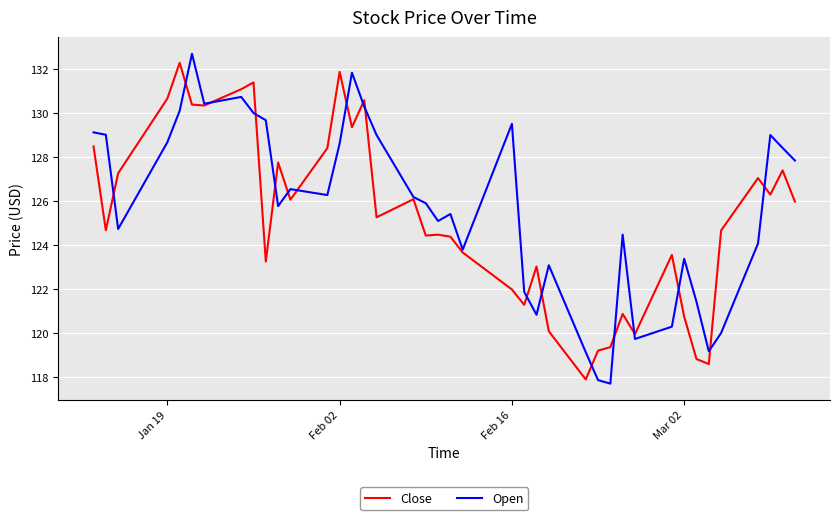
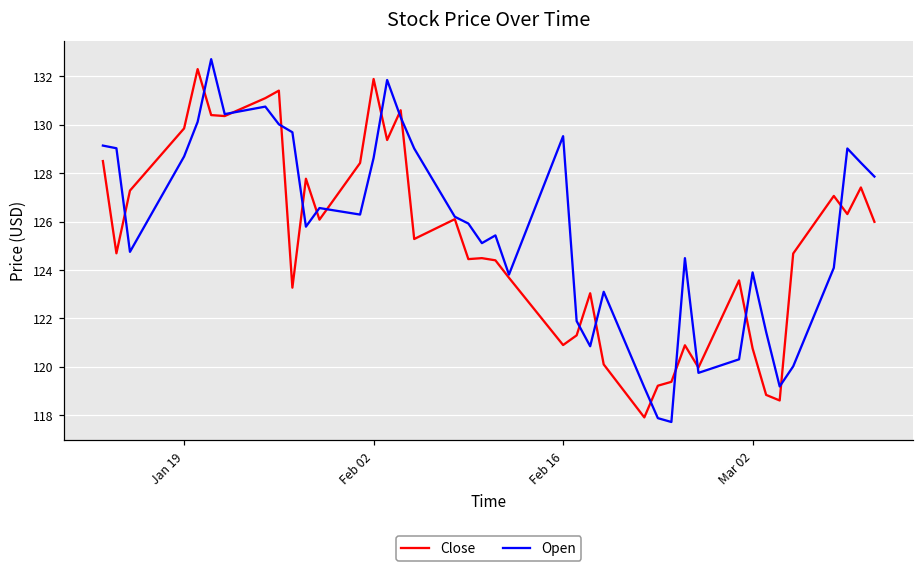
Close, Jan 19: 130.7 -> 129.9
Close, Feb 16: 122.0 -> 120.9
Open, Mar 02: 123.4 -> 123.9
